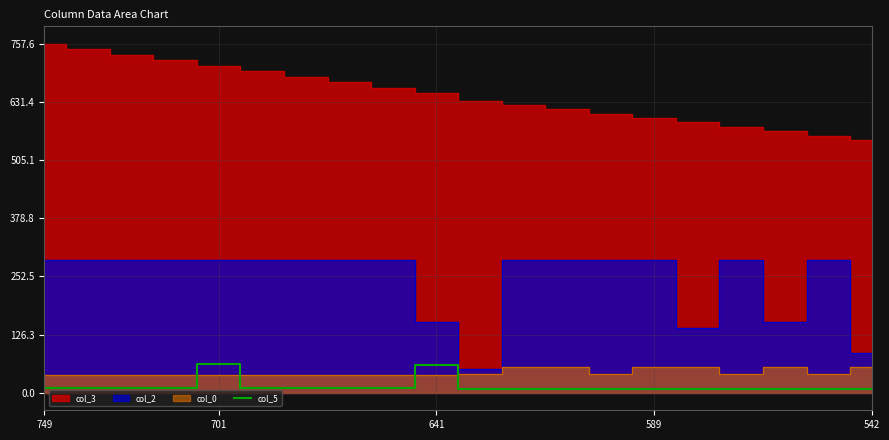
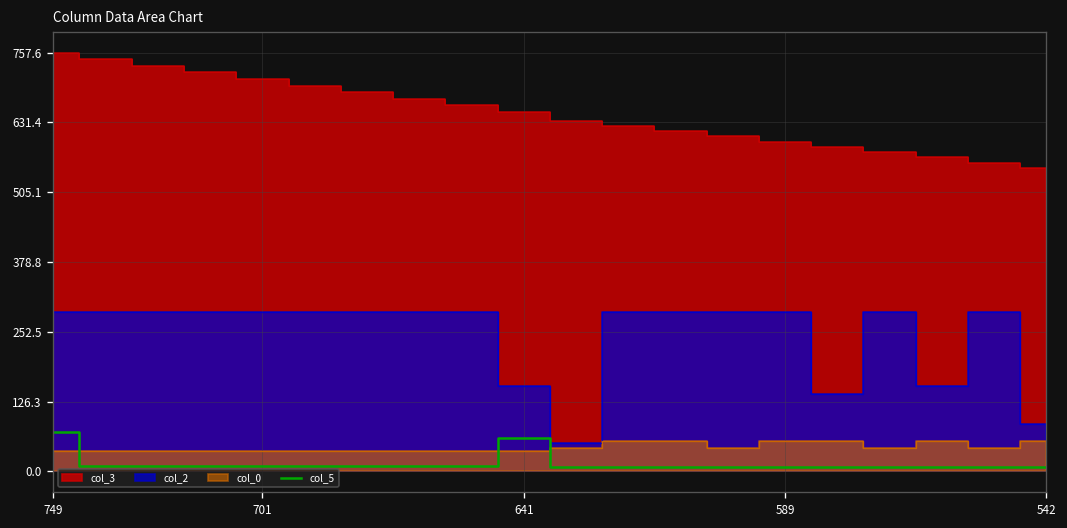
col_5, 749: 10 -> 70
col_5, 701: 60 -> 10
